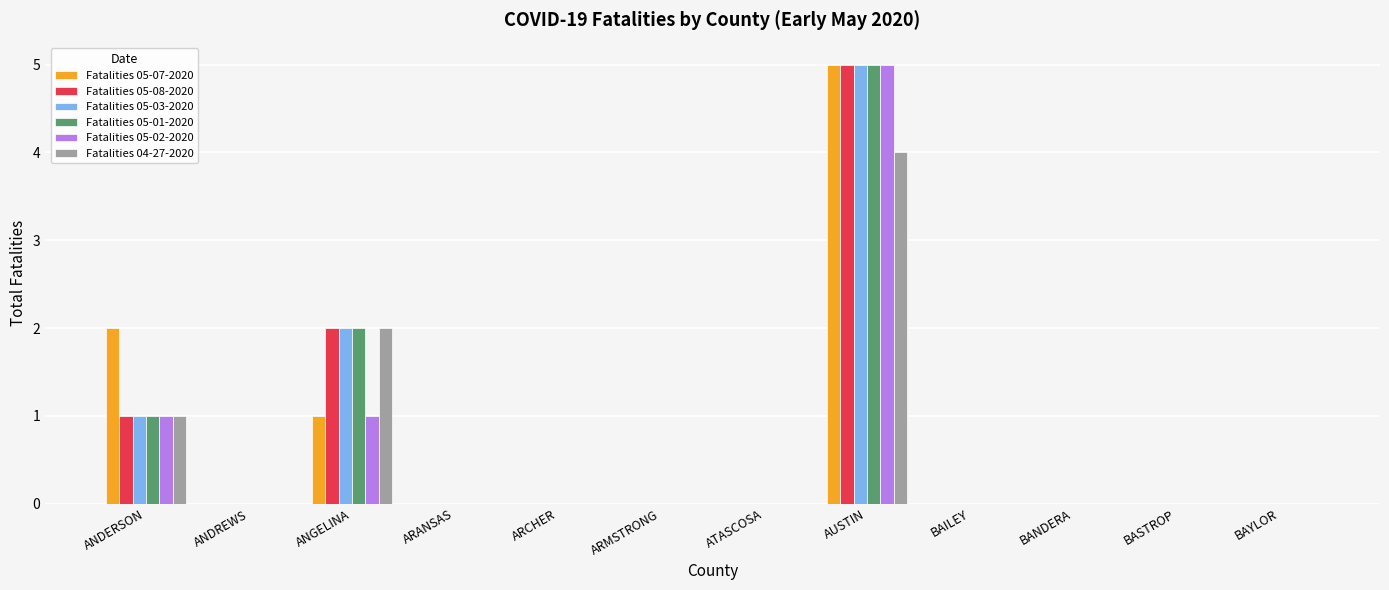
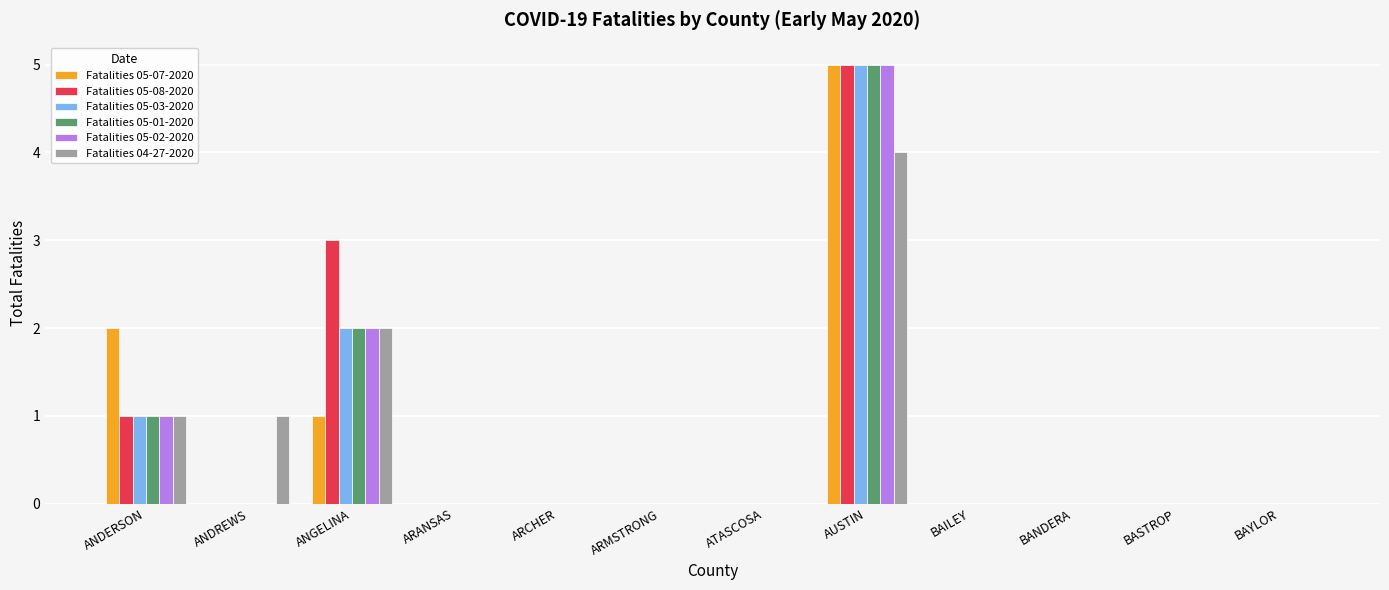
Fatalities 04-27-2020, ANDREWS: 0 -> 1
Fatalities 05-08-2020, ANGELINA: 2 -> 3
Fatalities 05-02-2020, ANGELINA: 1 -> 2
